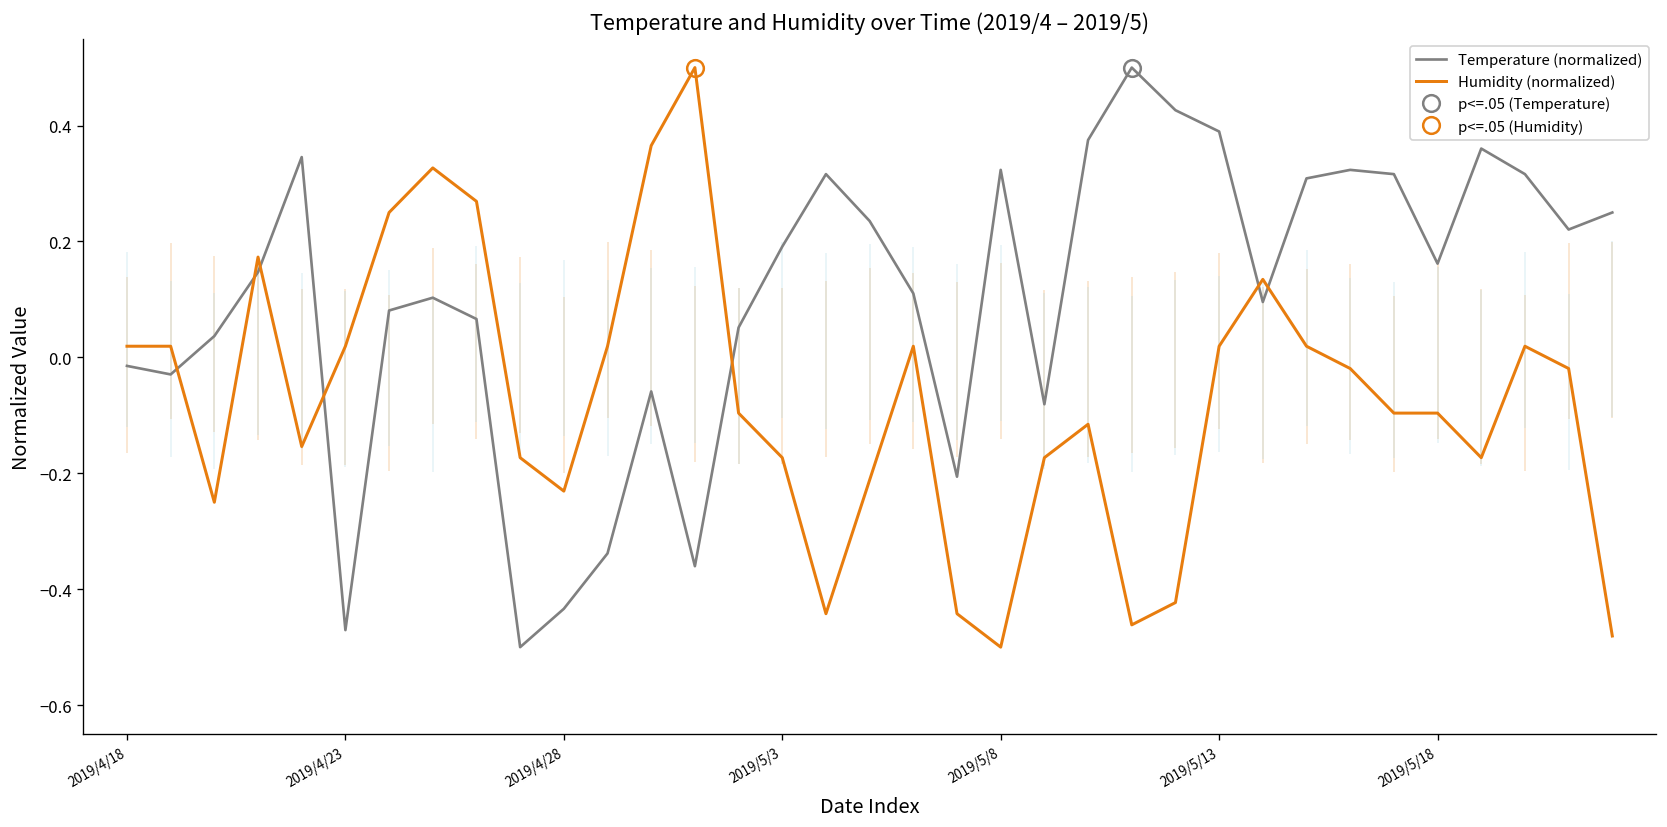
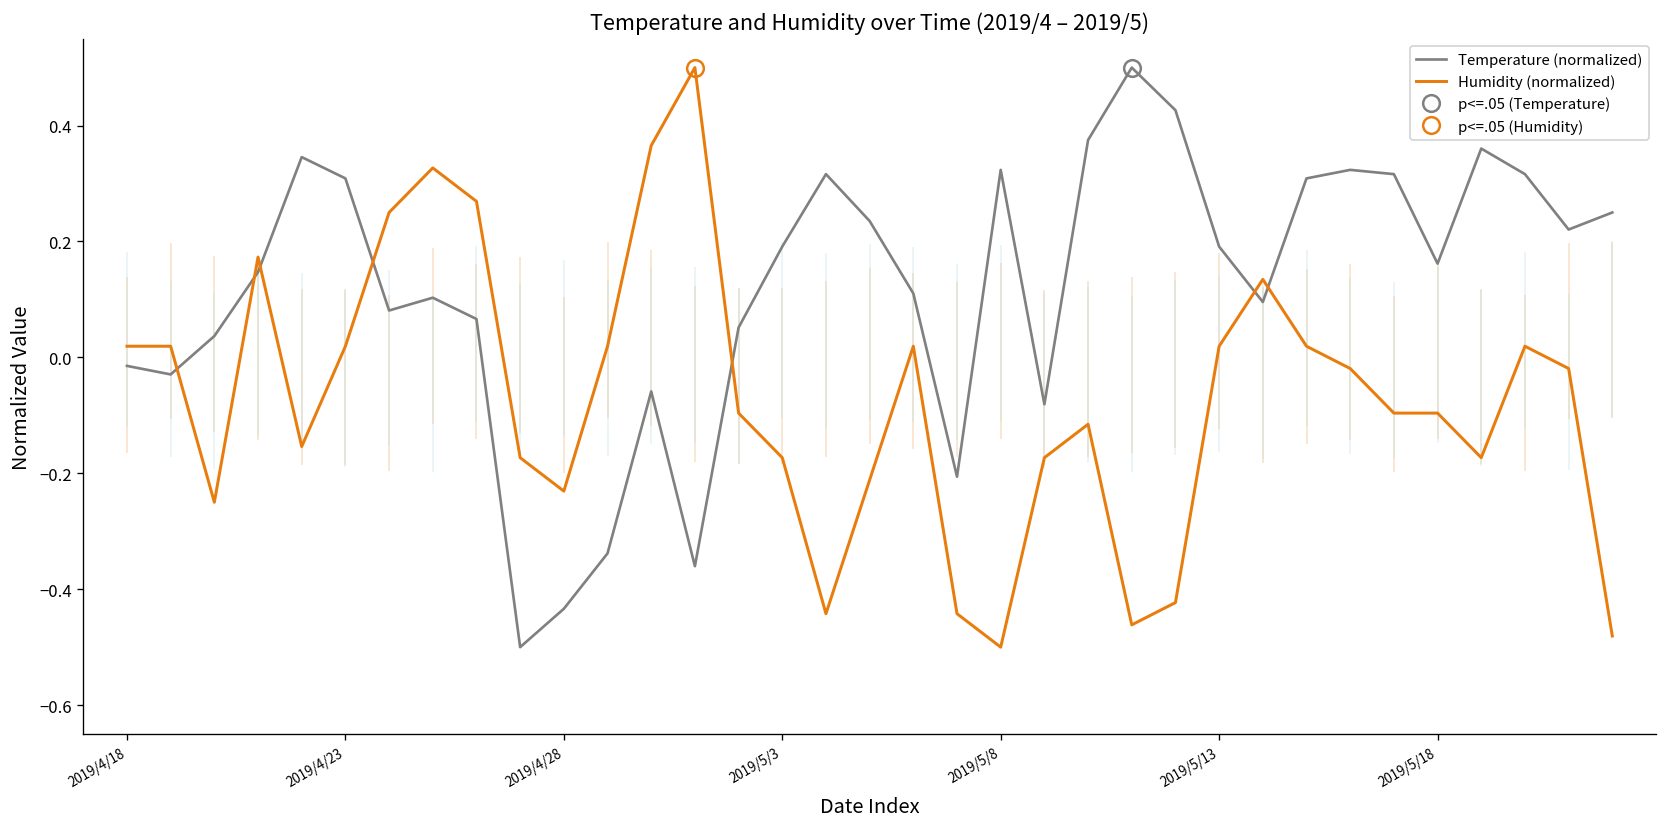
Temperature (normalized), 2019/4/23: -0.47 -> 0.31
Temperature (normalized), 2019/5/13: 0.39 -> 0.19
